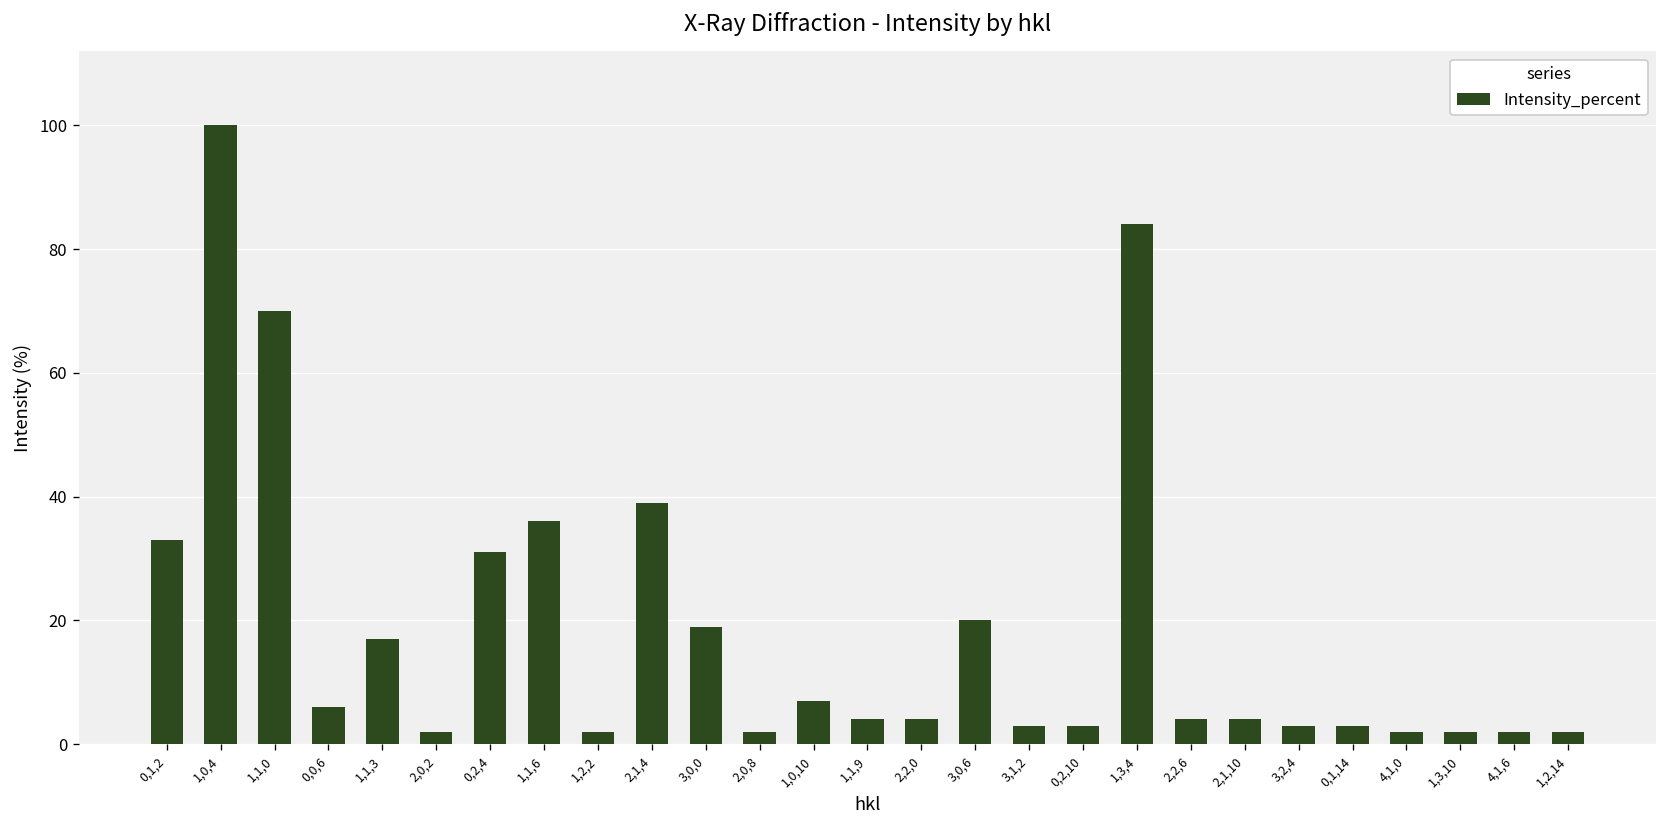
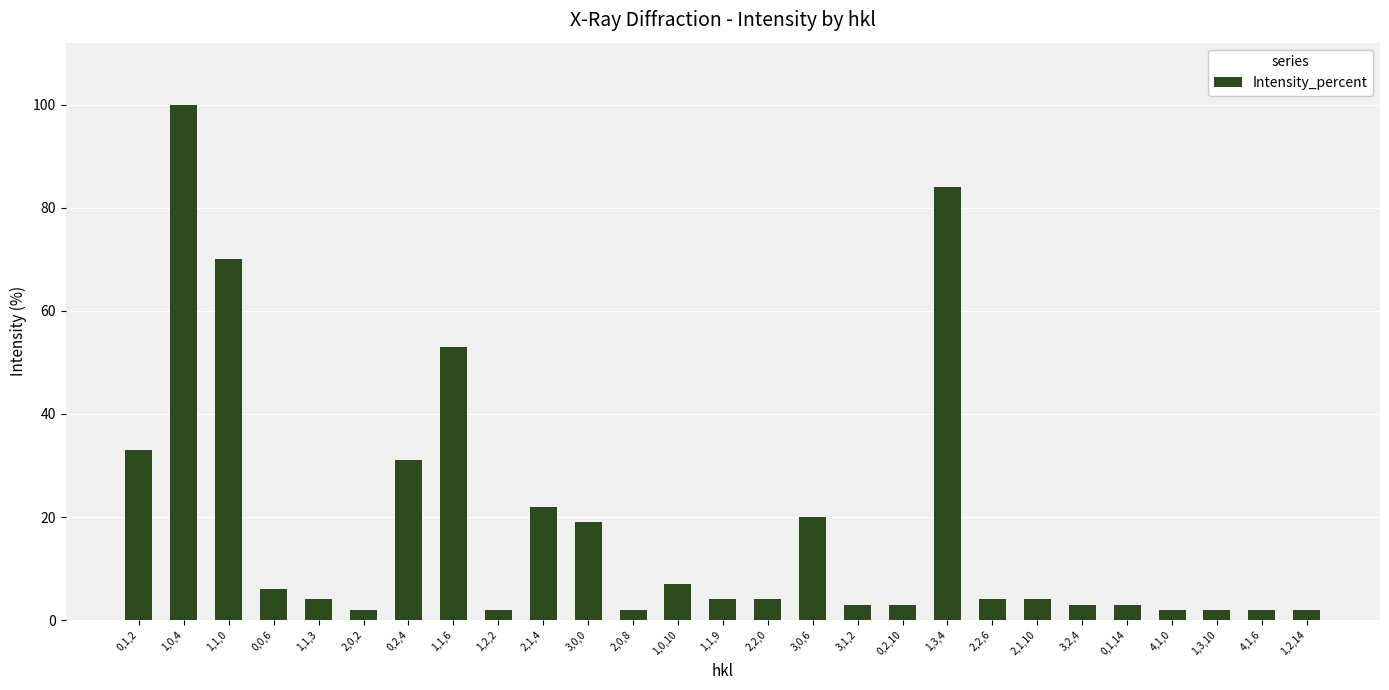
1,1,3: 17 -> 4
1,1,6: 36 -> 53
2,1,4: 39 -> 22
